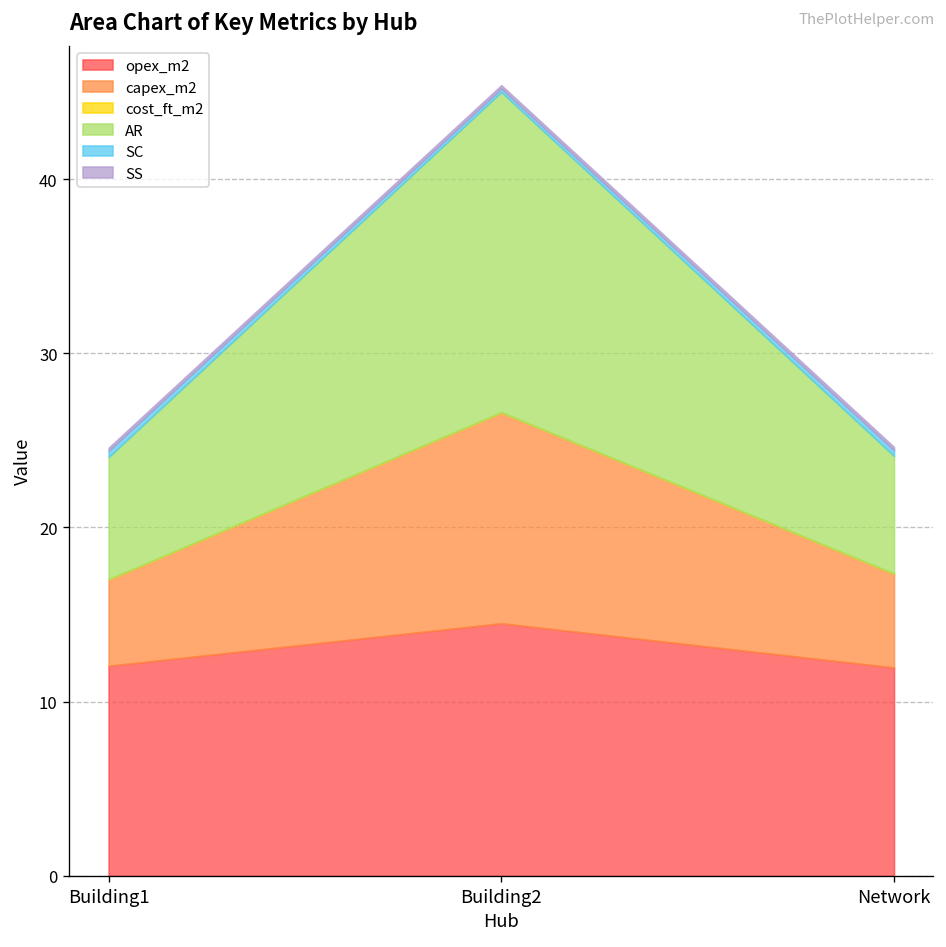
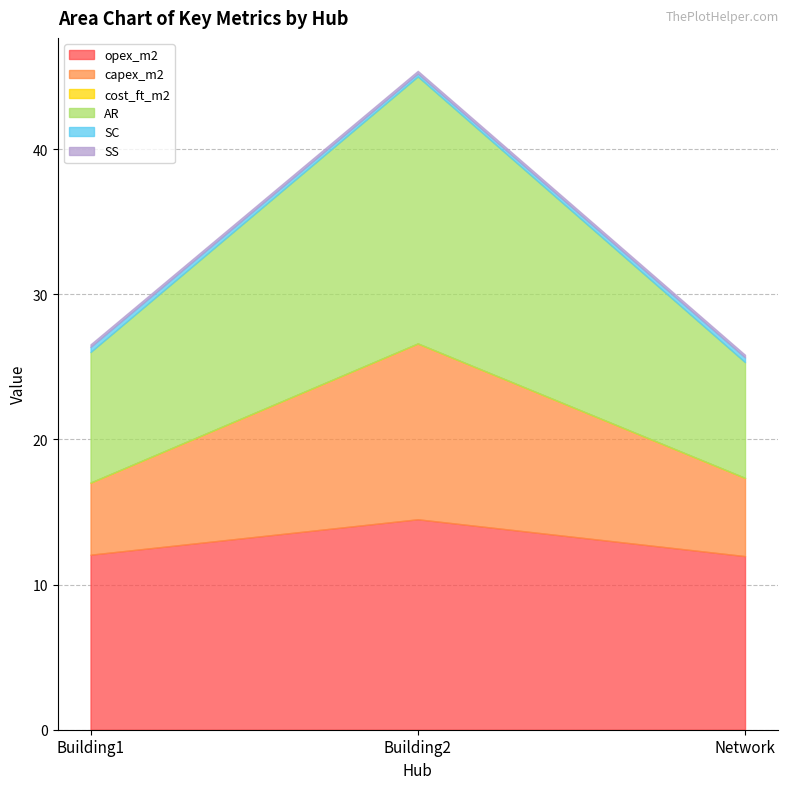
AR, Building1: 7.0 -> 9.0
AR, Network: 6.8 -> 8.0
